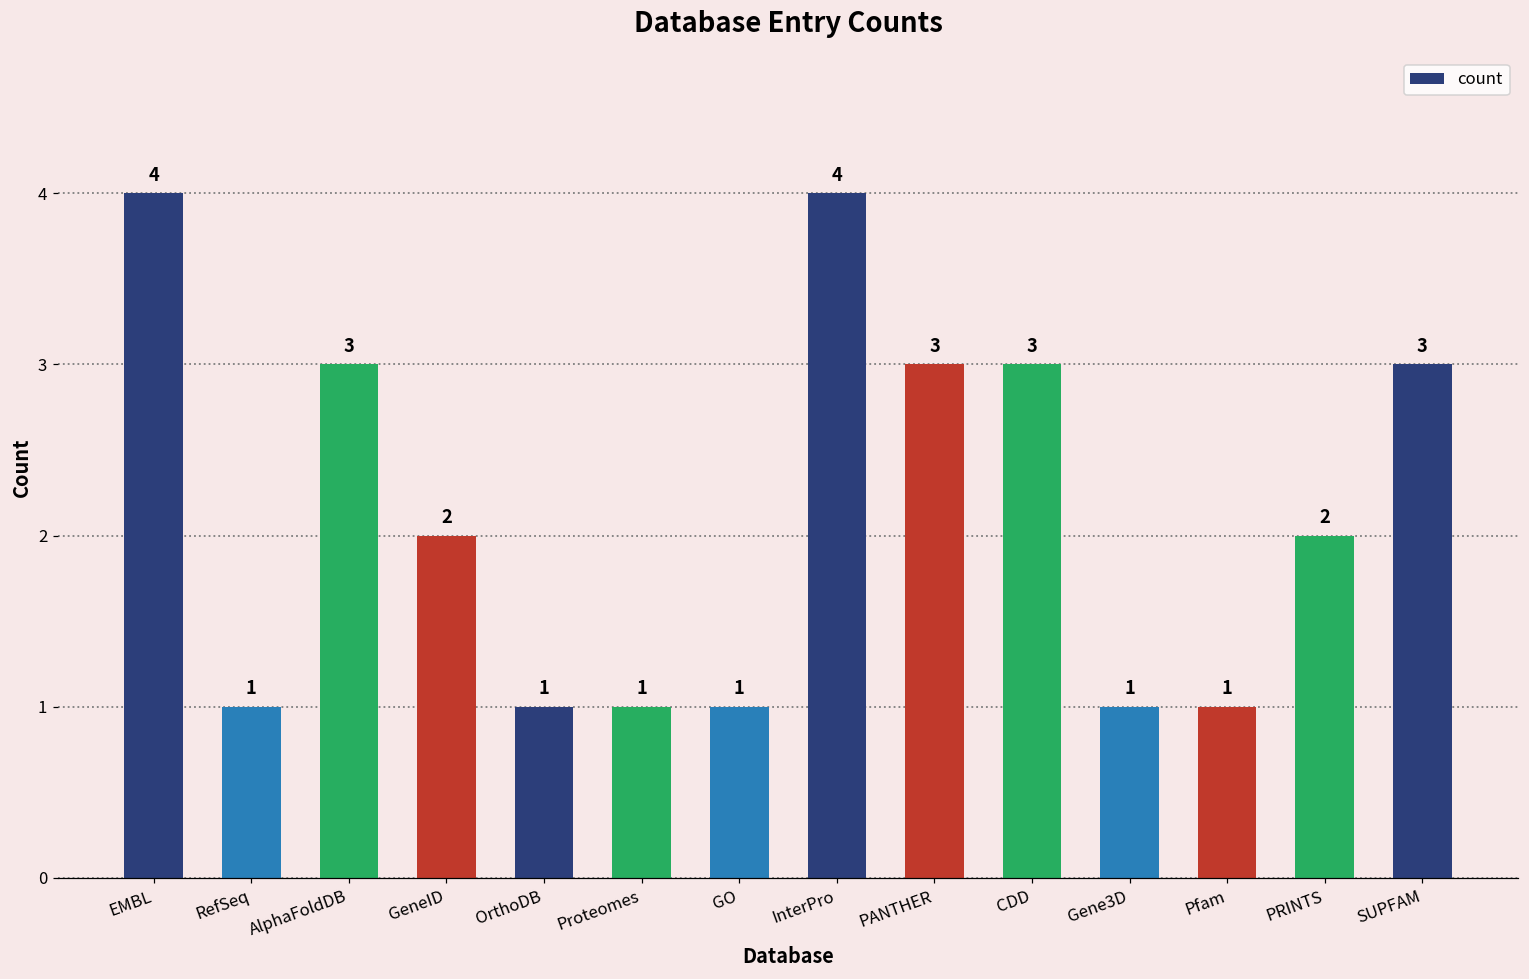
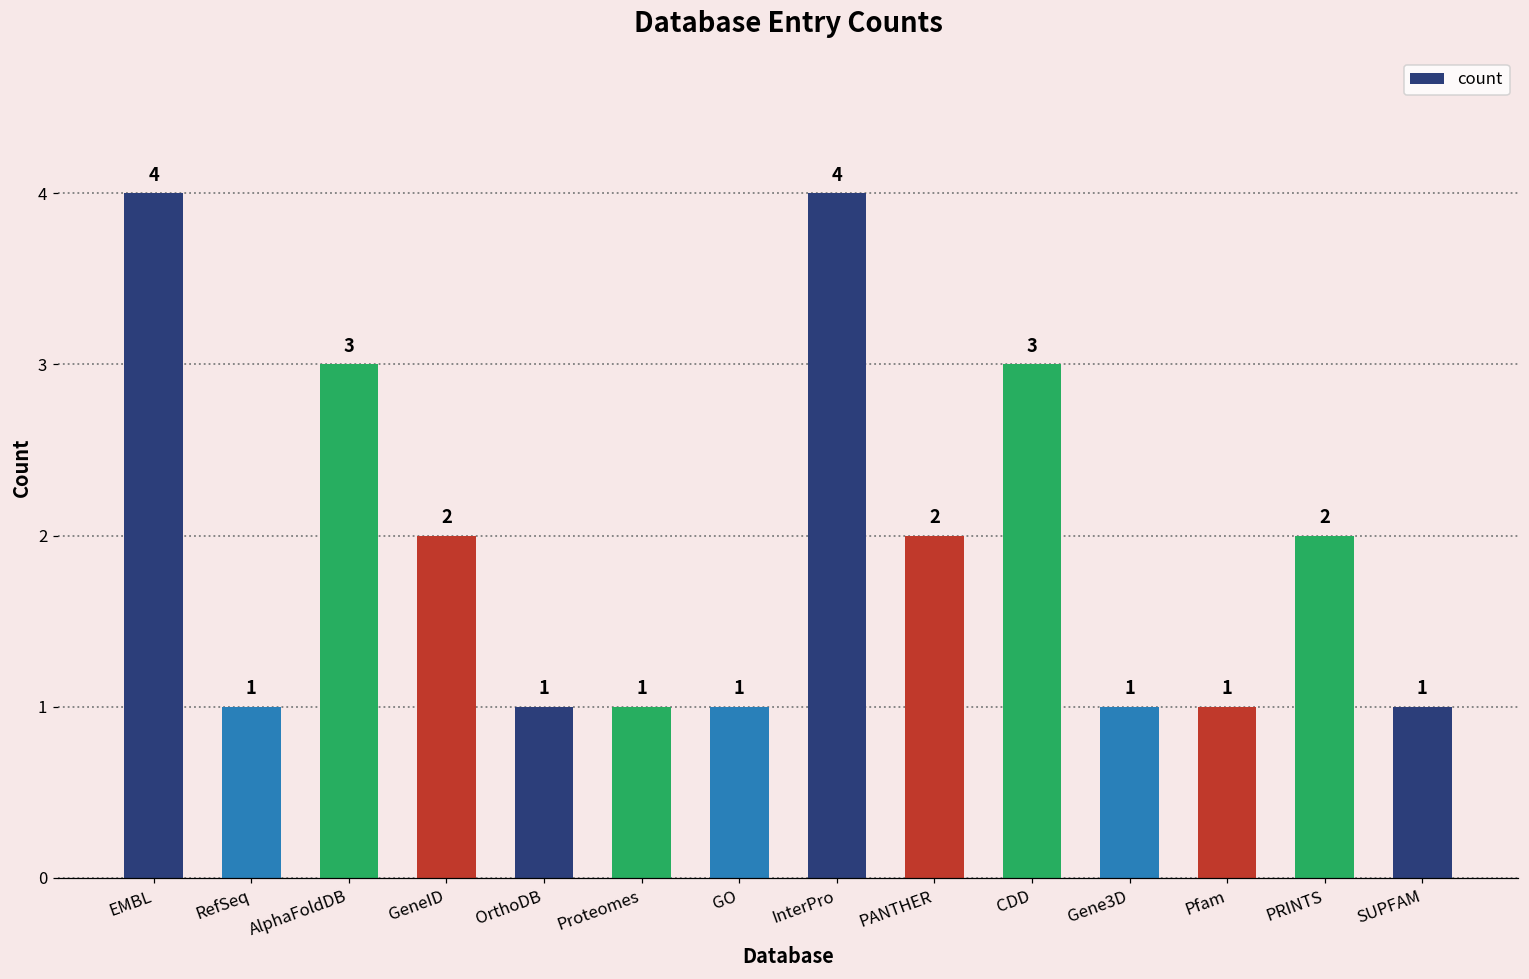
PANTHER: 3 -> 2
SUPFAM: 3 -> 1
